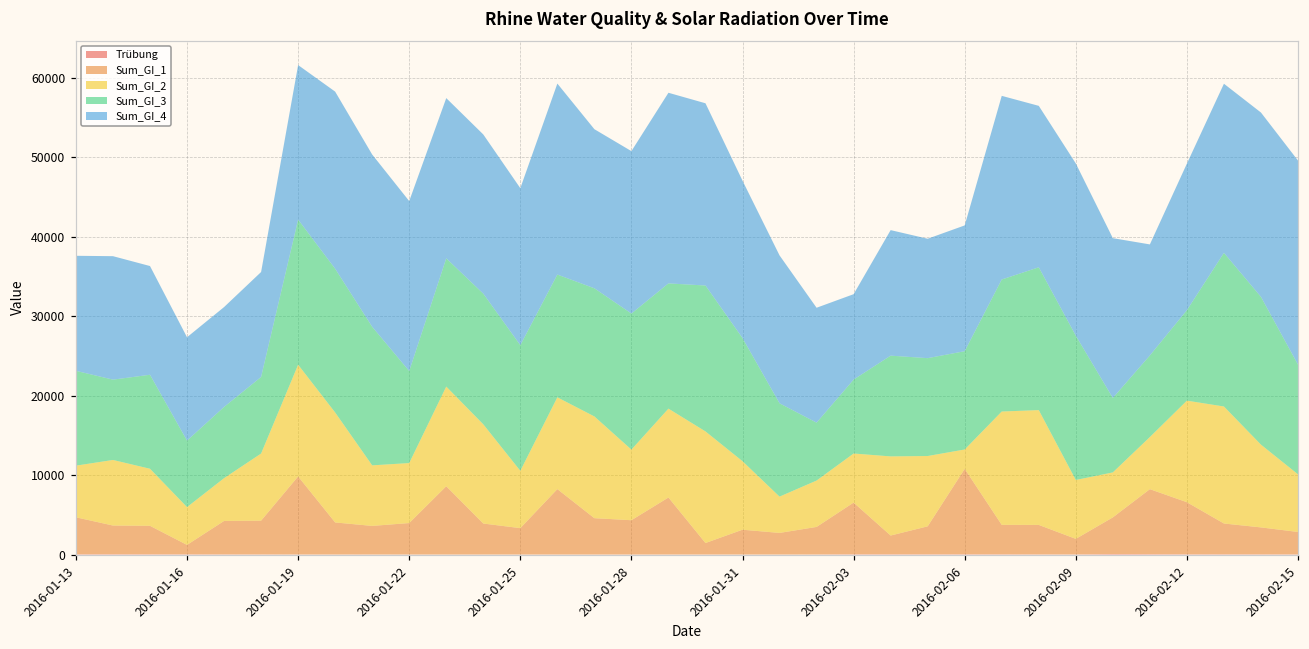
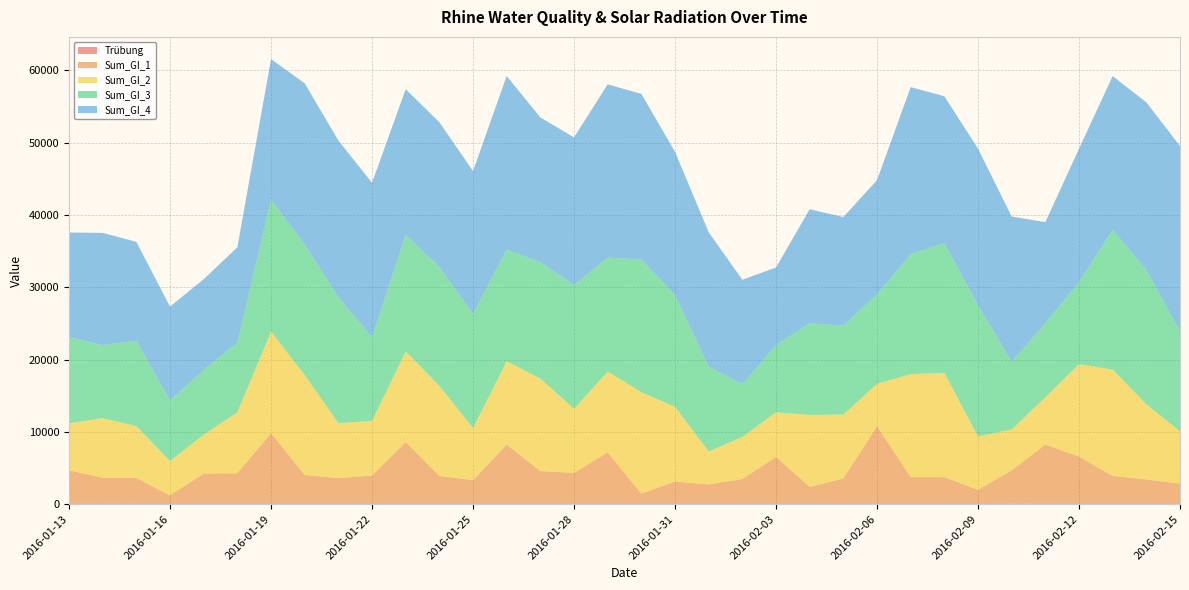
Sum_GI_2, 2016-01-31: 9000 -> 10000
Sum_GI_2, 2016-02-06: 2000 -> 6000
